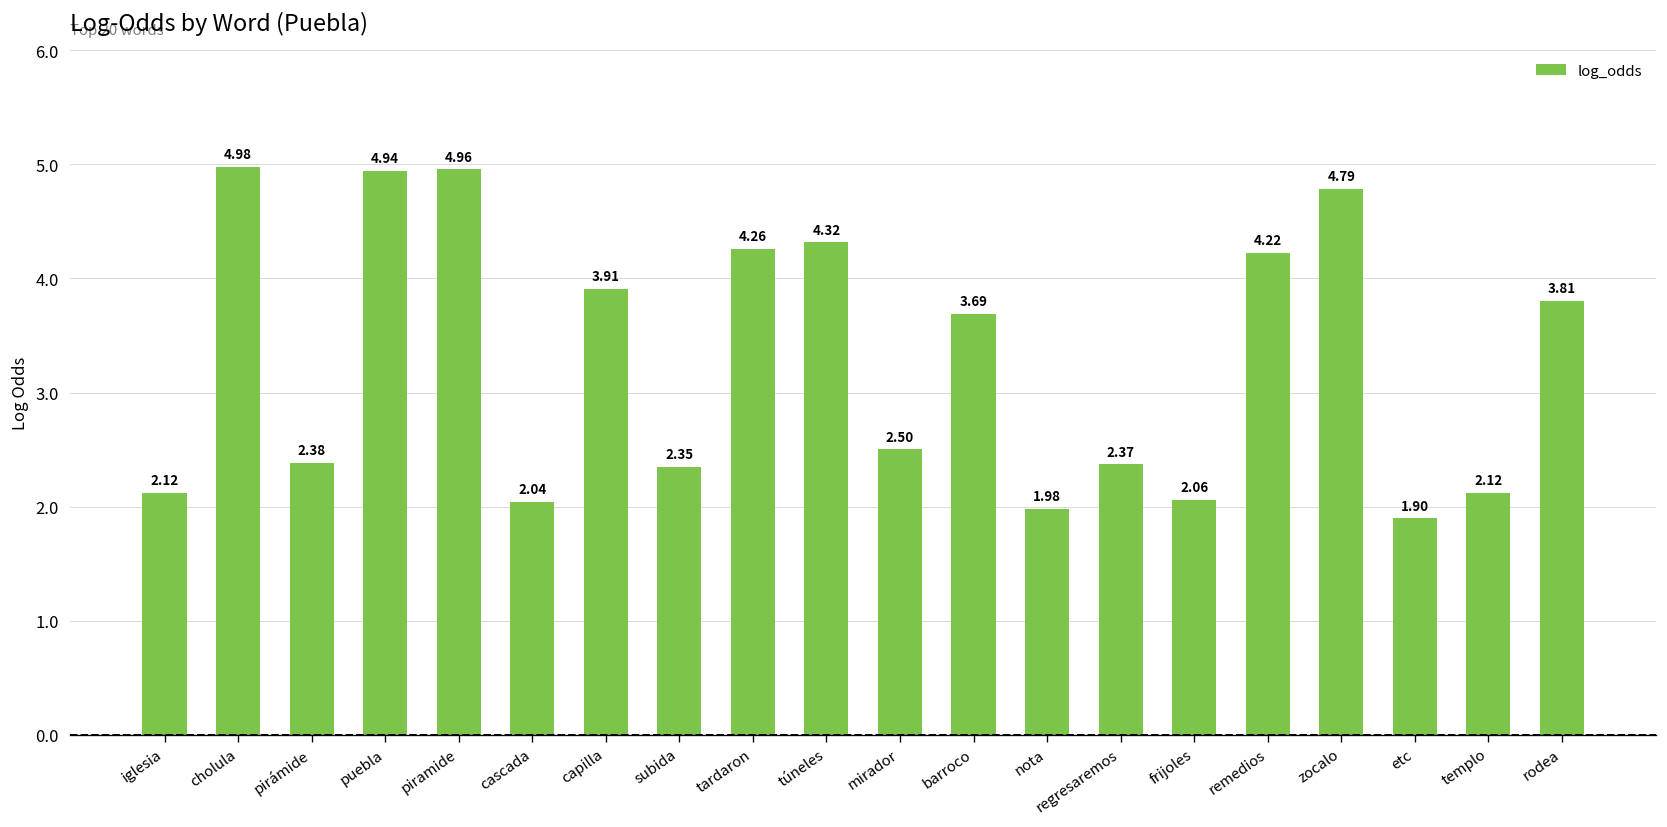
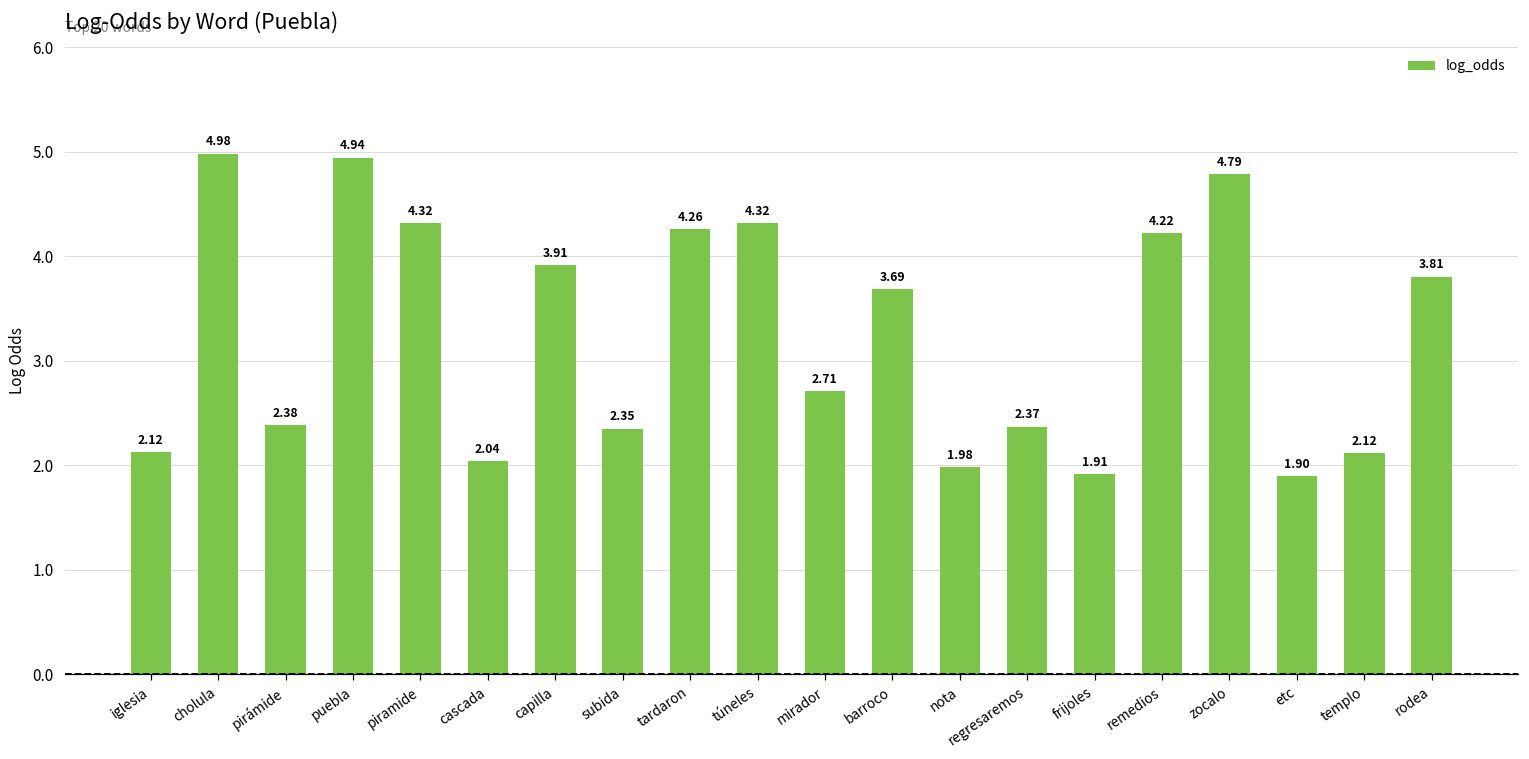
piramide: 4.96 -> 4.32
mirador: 2.50 -> 2.71
frijoles: 2.06 -> 1.91
